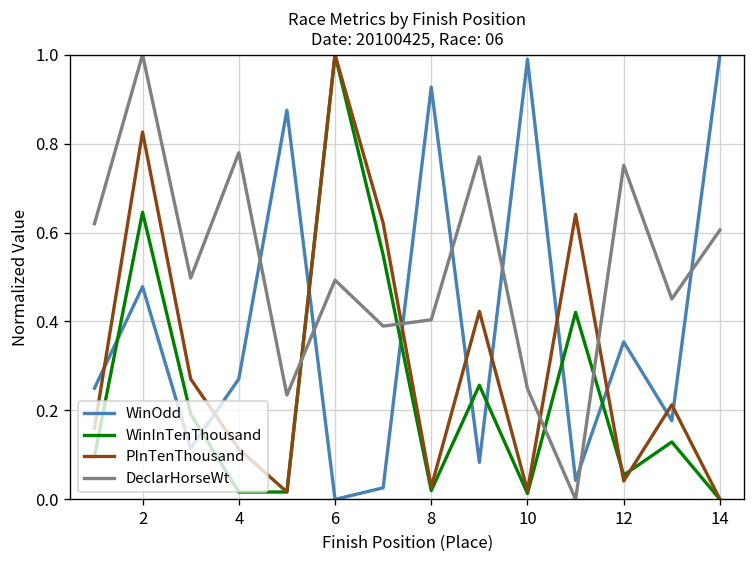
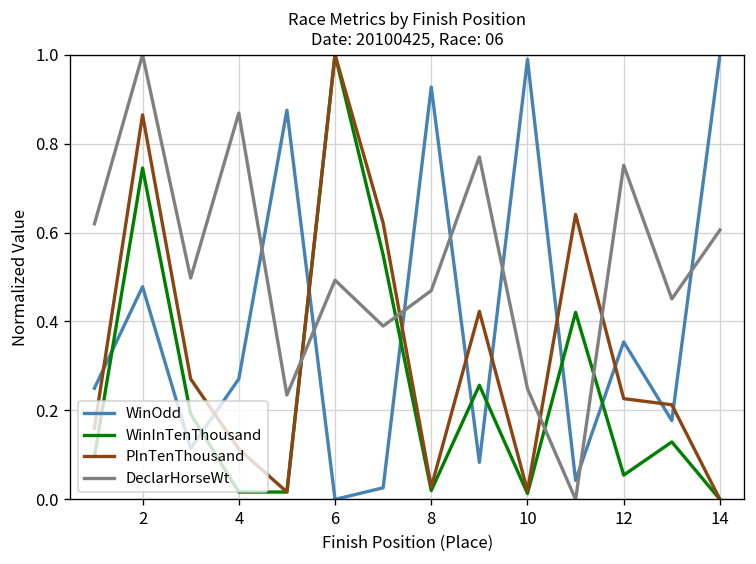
WinInTenThousand, 2: 0.65 -> 0.75
PInTenThousand, 2: 0.83 -> 0.86
DeclarHorseWt, 4: 0.78 -> 0.87
DeclarHorseWt, 8: 0.40 -> 0.47
PInTenThousand, 12: 0.04 -> 0.23
